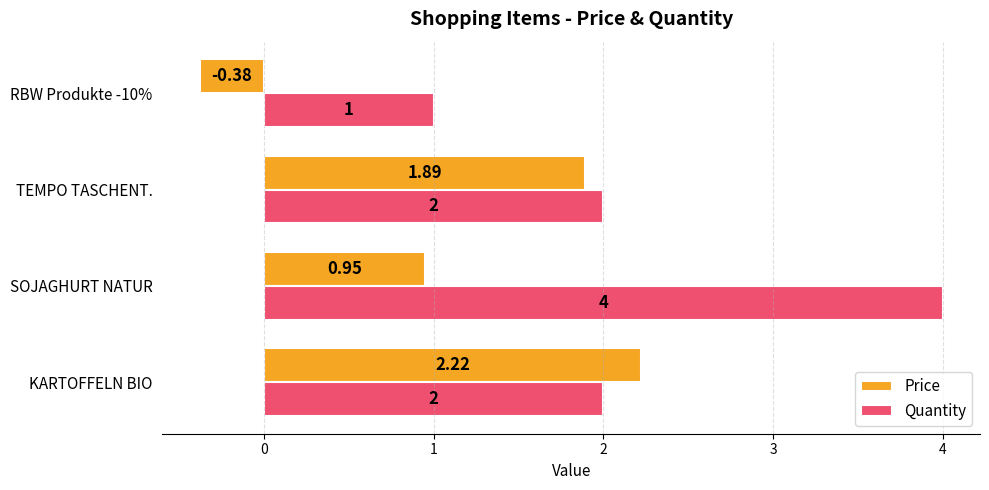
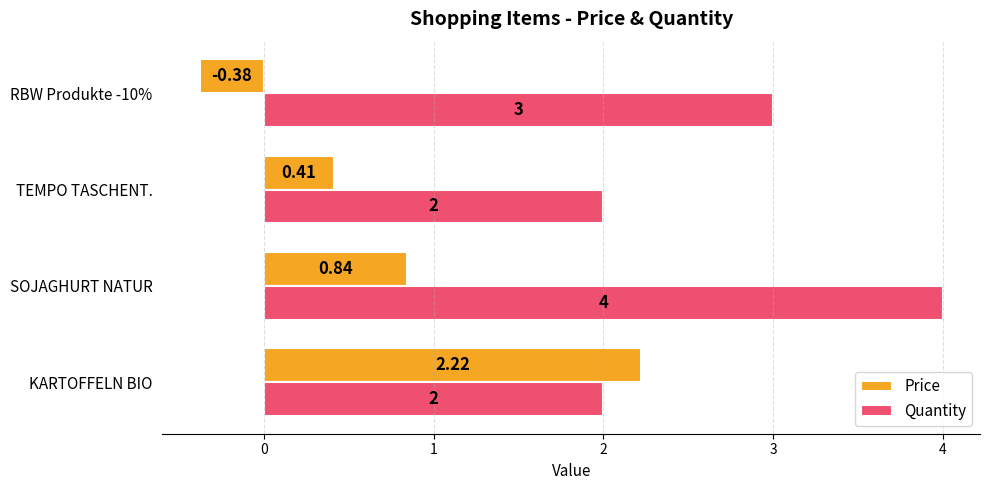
Quantity, RBW Produkte -10%: 1 -> 3
Price, TEMPO TASCHENT.: 1.89 -> 0.41
Price, SOJAGHURT NATUR: 0.95 -> 0.84
